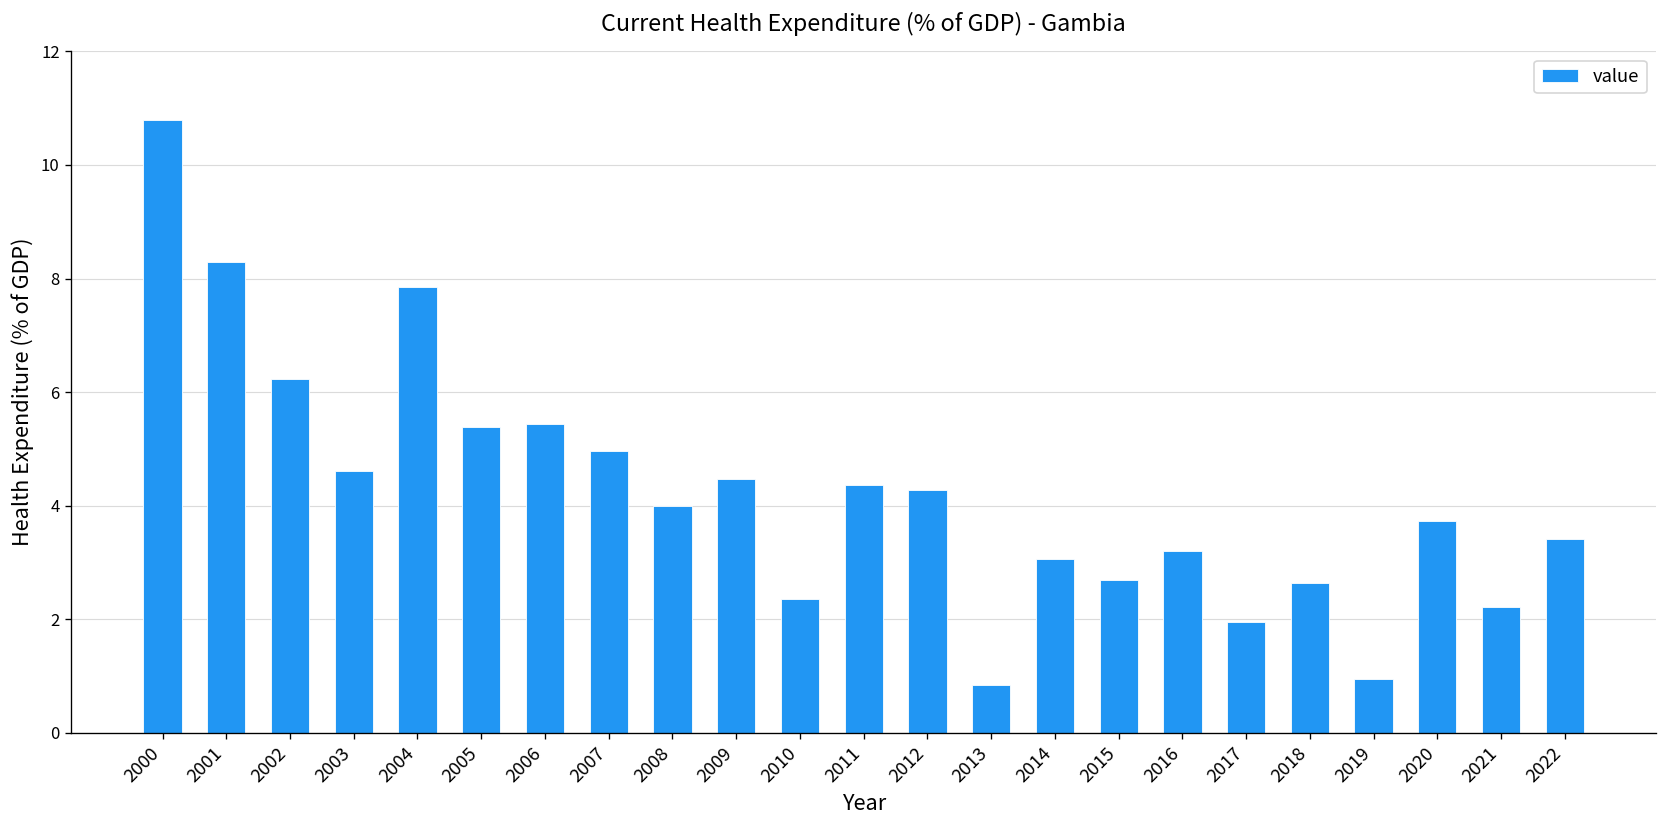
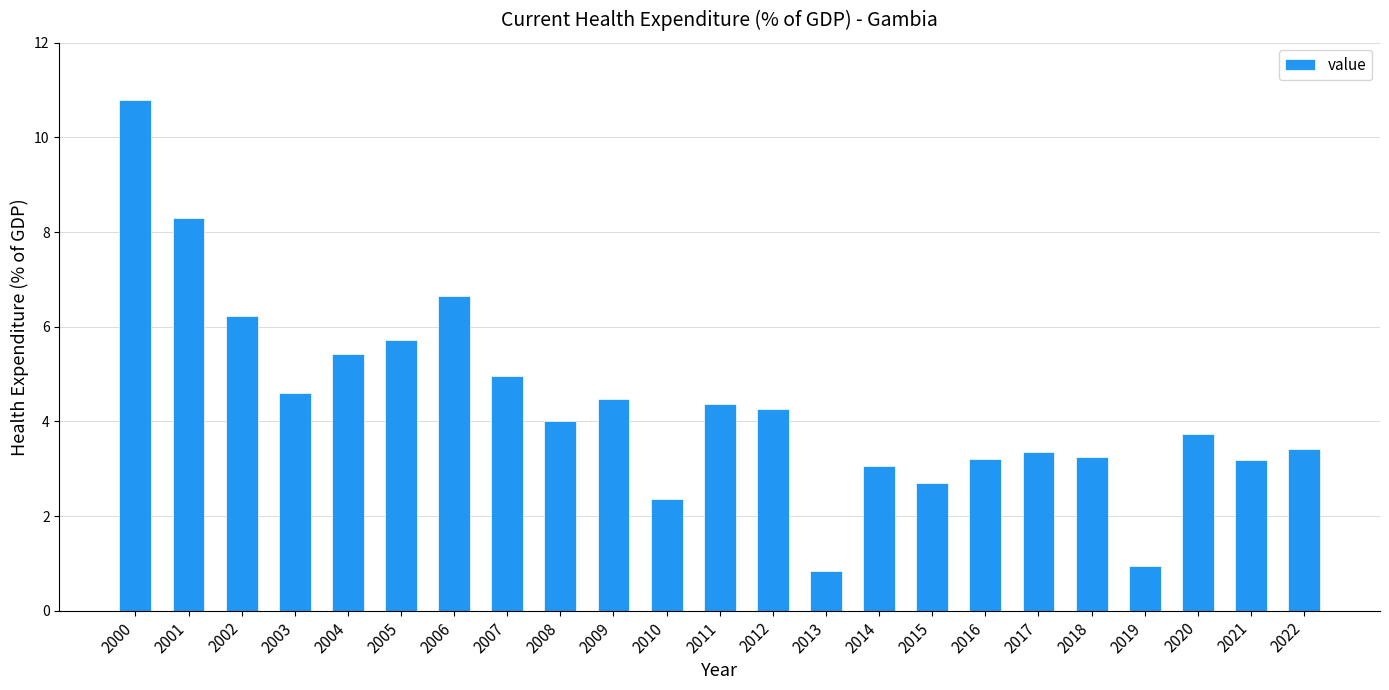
2004: 7.9 -> 5.4
2005: 5.4 -> 5.7
2006: 5.4 -> 6.7
2017: 1.9 -> 3.4
2018: 2.6 -> 3.2
2021: 2.2 -> 3.2
